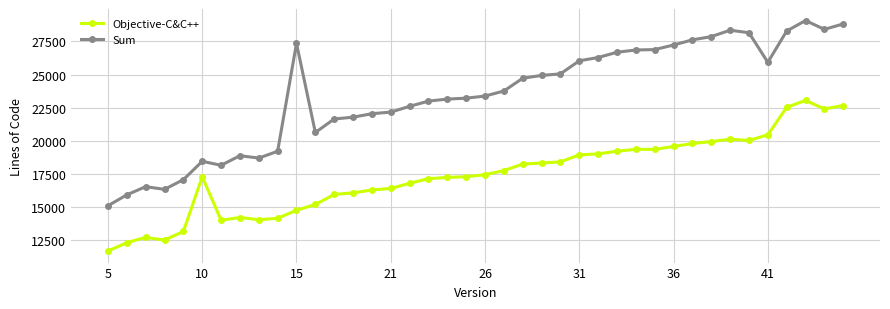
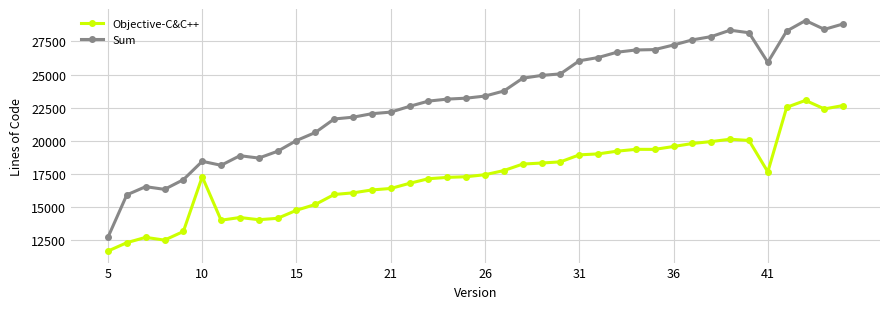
Sum, 5: 15100 -> 12700
Sum, 15: 27300 -> 20000
Objective-C&C++, 41: 20500 -> 17700
